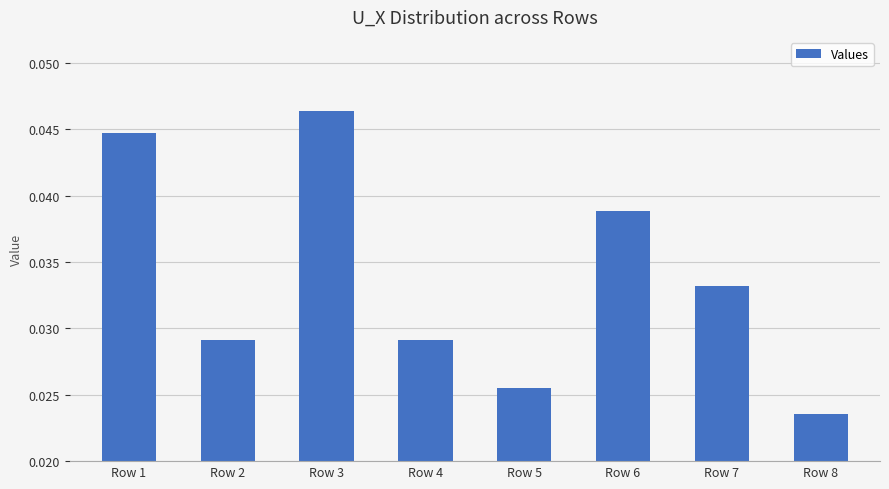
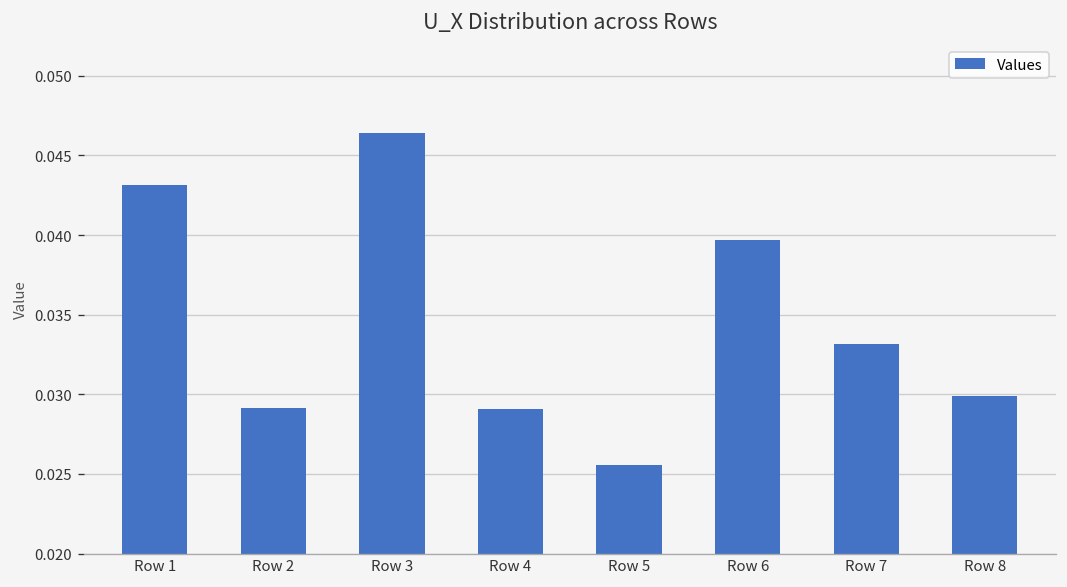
Row 1: 0.0447 -> 0.0431
Row 6: 0.0388 -> 0.0397
Row 8: 0.0236 -> 0.0299
